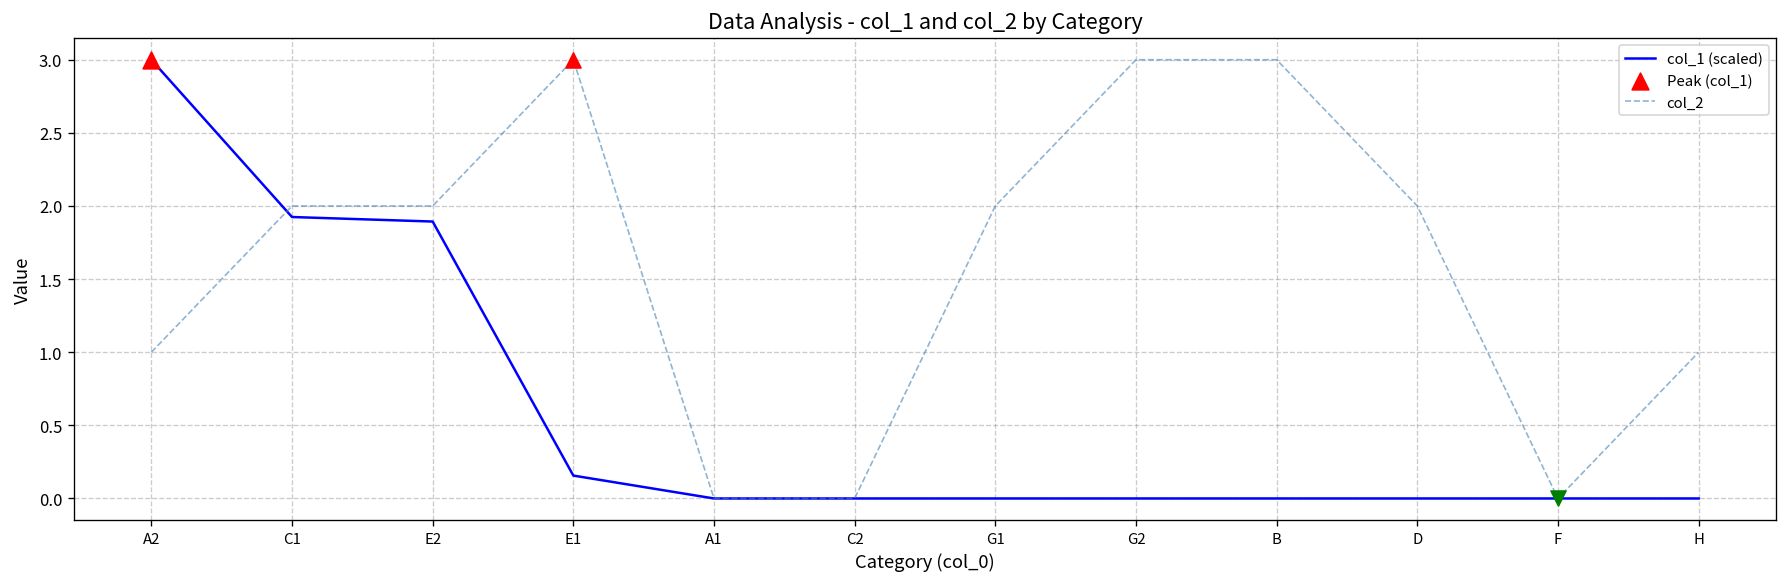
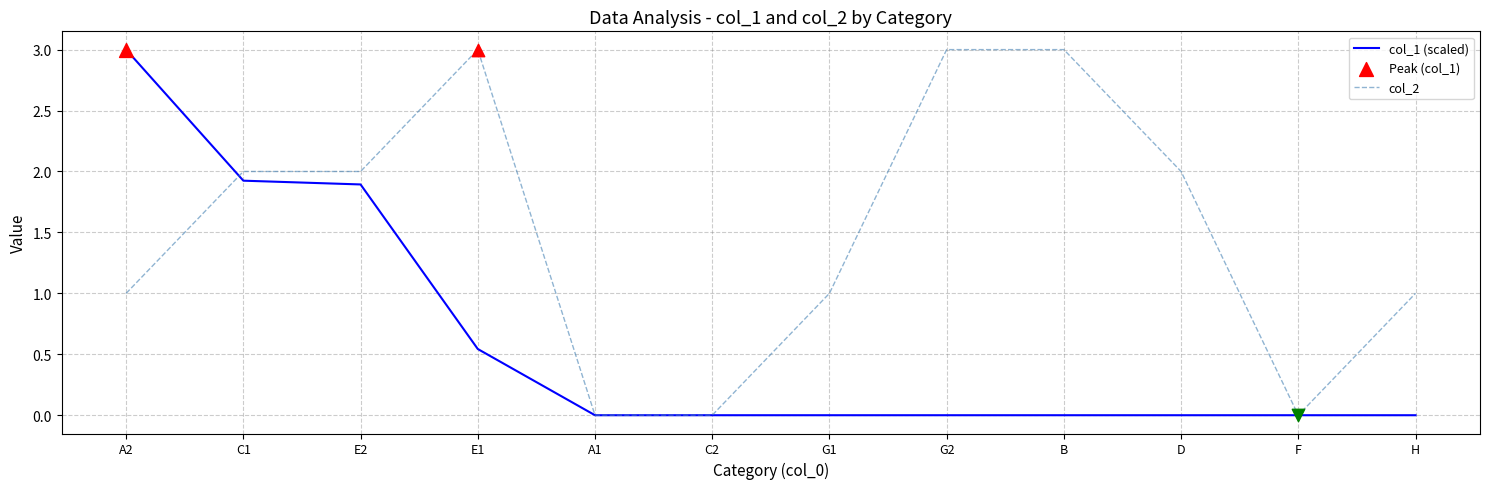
col_1 (scaled), E1: 0.16 -> 0.54
col_2, G1: 2 -> 1
